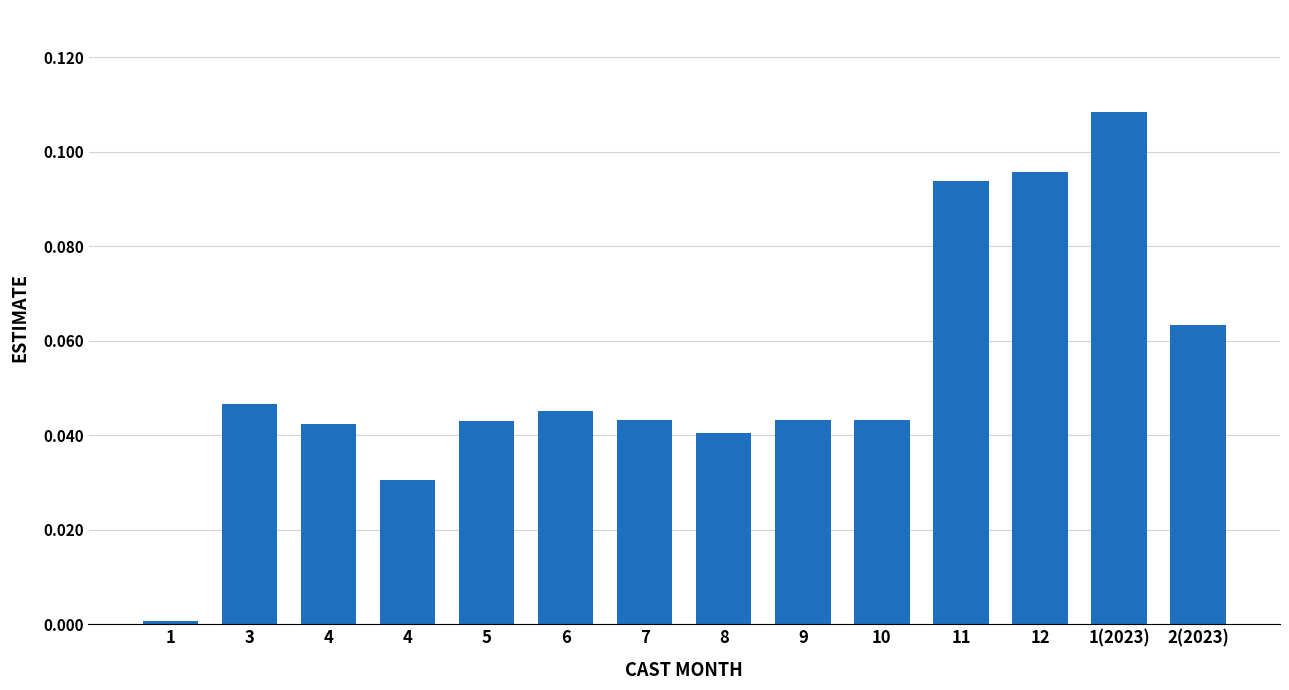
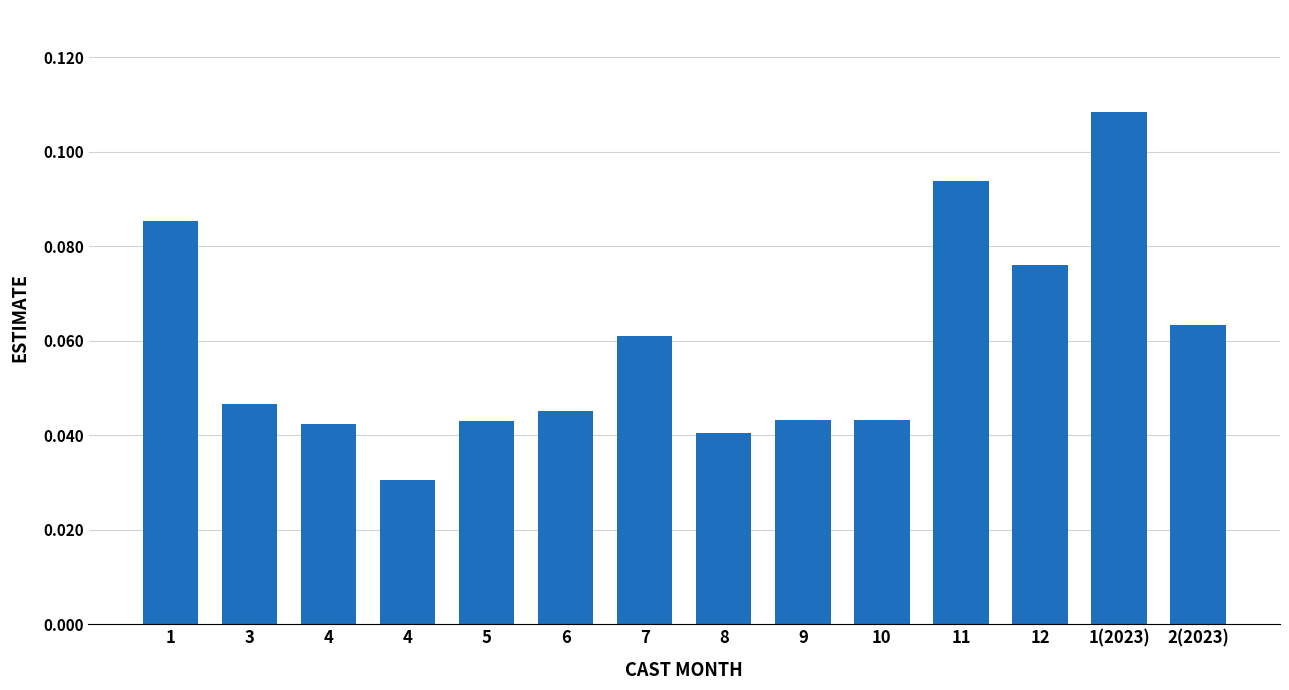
1: 0.001 -> 0.085
7: 0.043 -> 0.061
12: 0.096 -> 0.076
